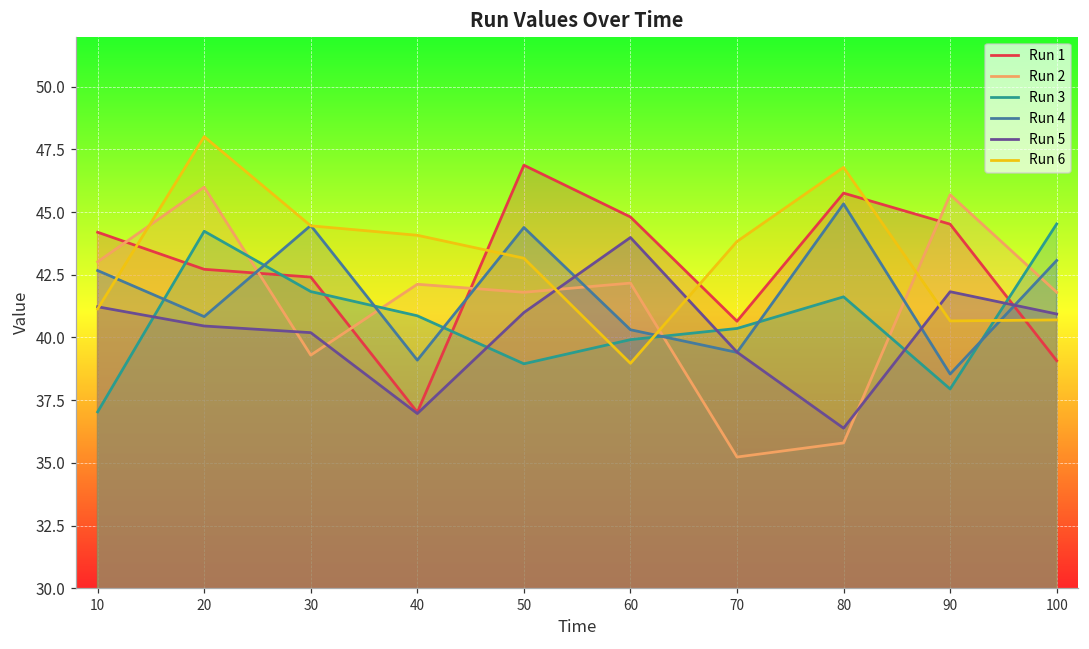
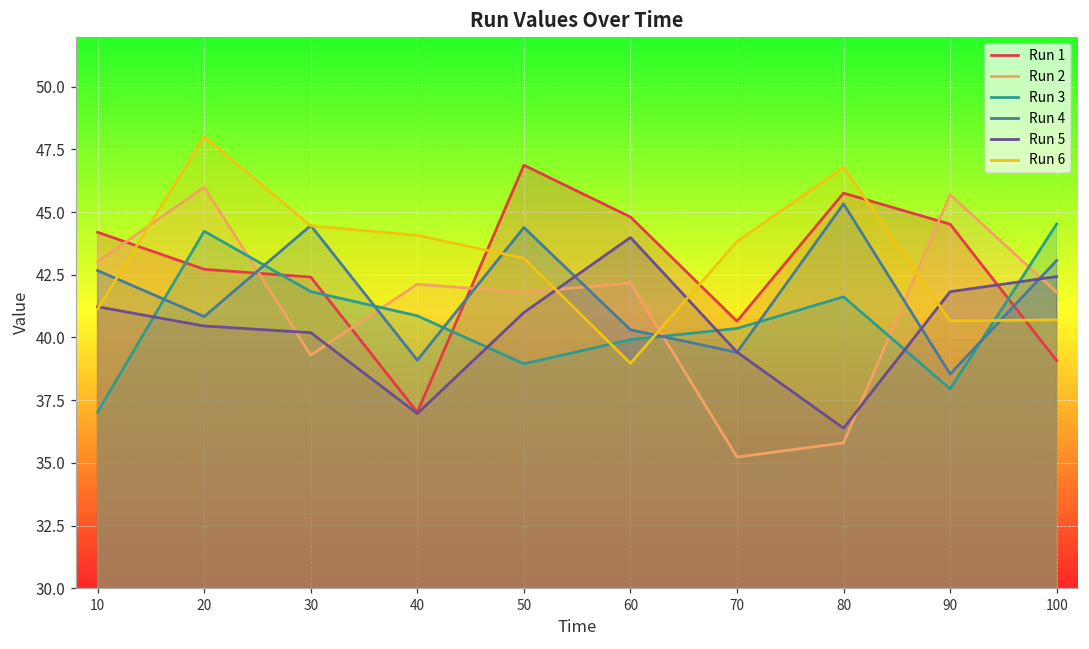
Run 5, 100: 40.9 -> 42.4
